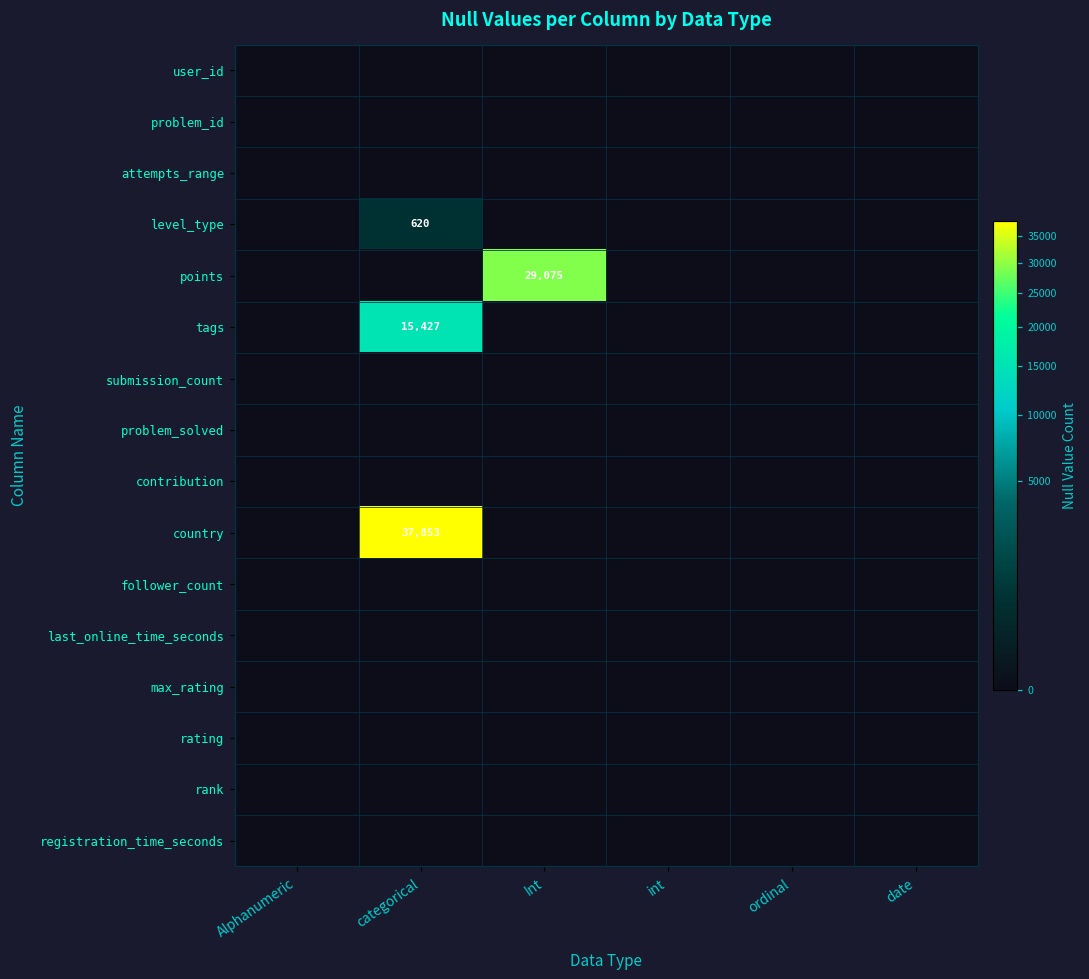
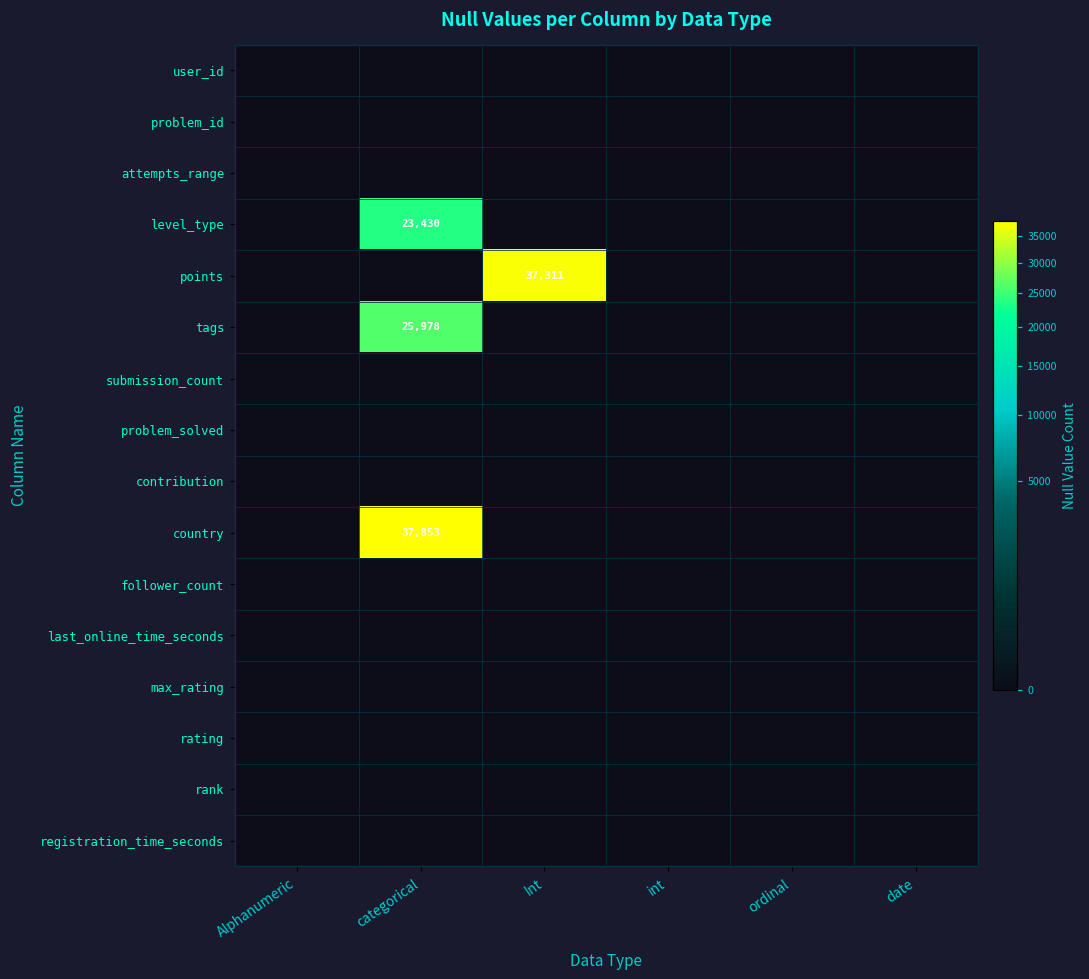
level_type, categorical: 620 -> 23,430
points, Int: 29,075 -> 37,311
tags, categorical: 15,427 -> 25,978
